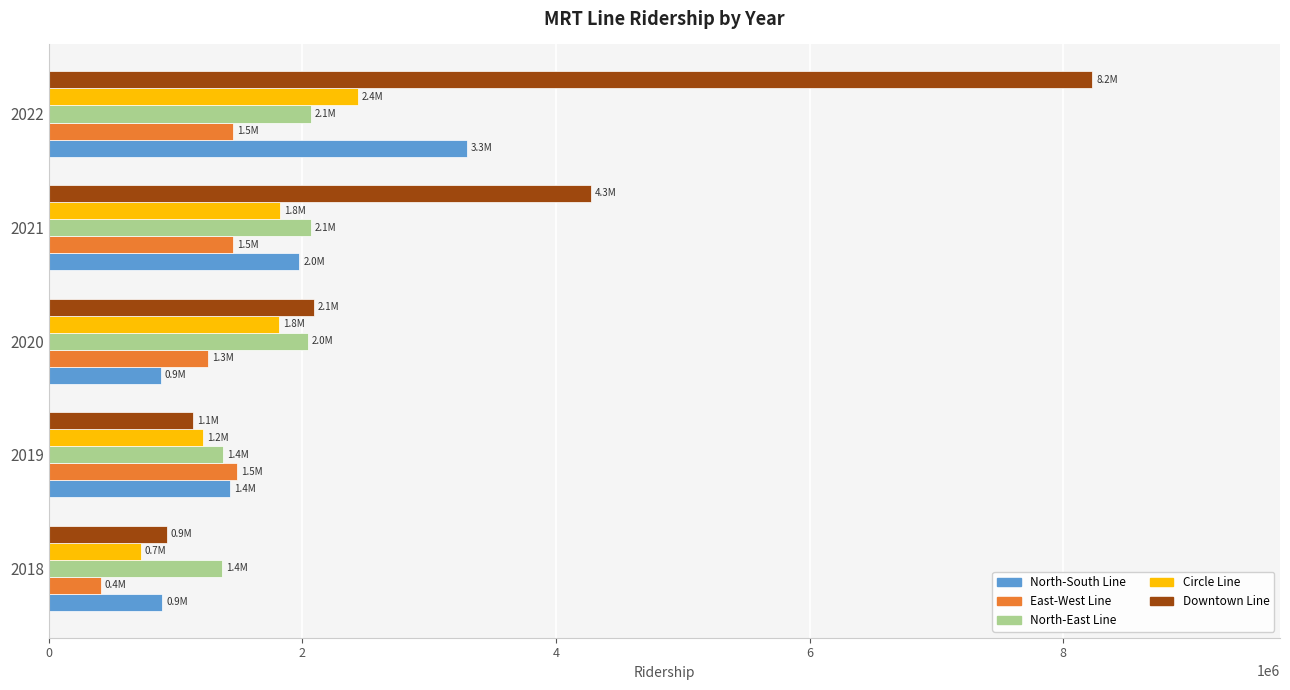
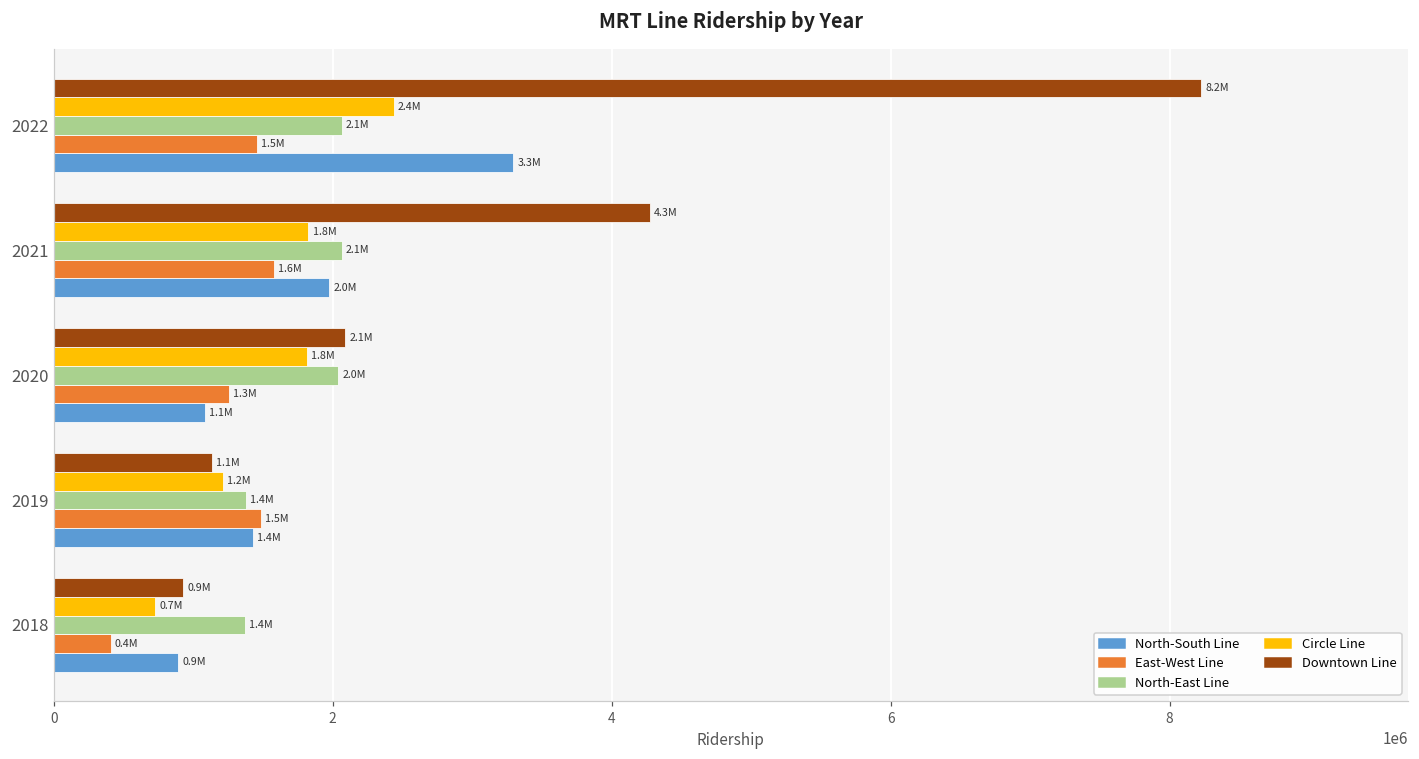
East-West Line, 2021: 1.5M -> 1.6M
North-South Line, 2020: 0.9M -> 1.1M
